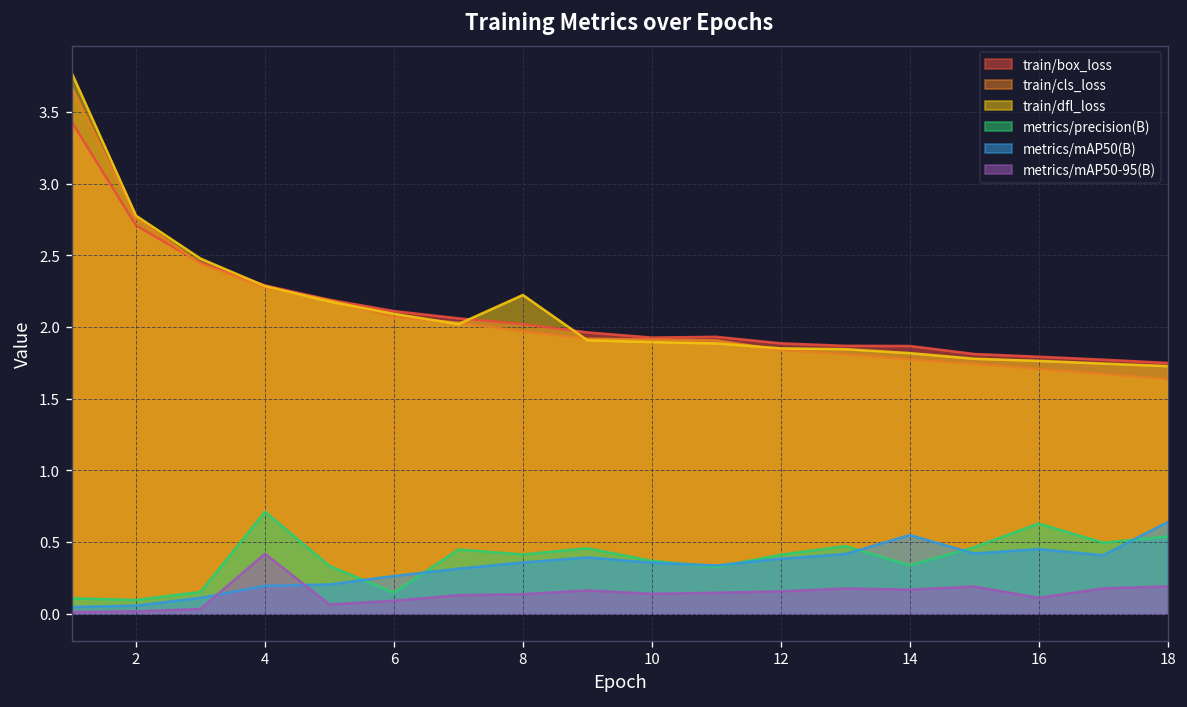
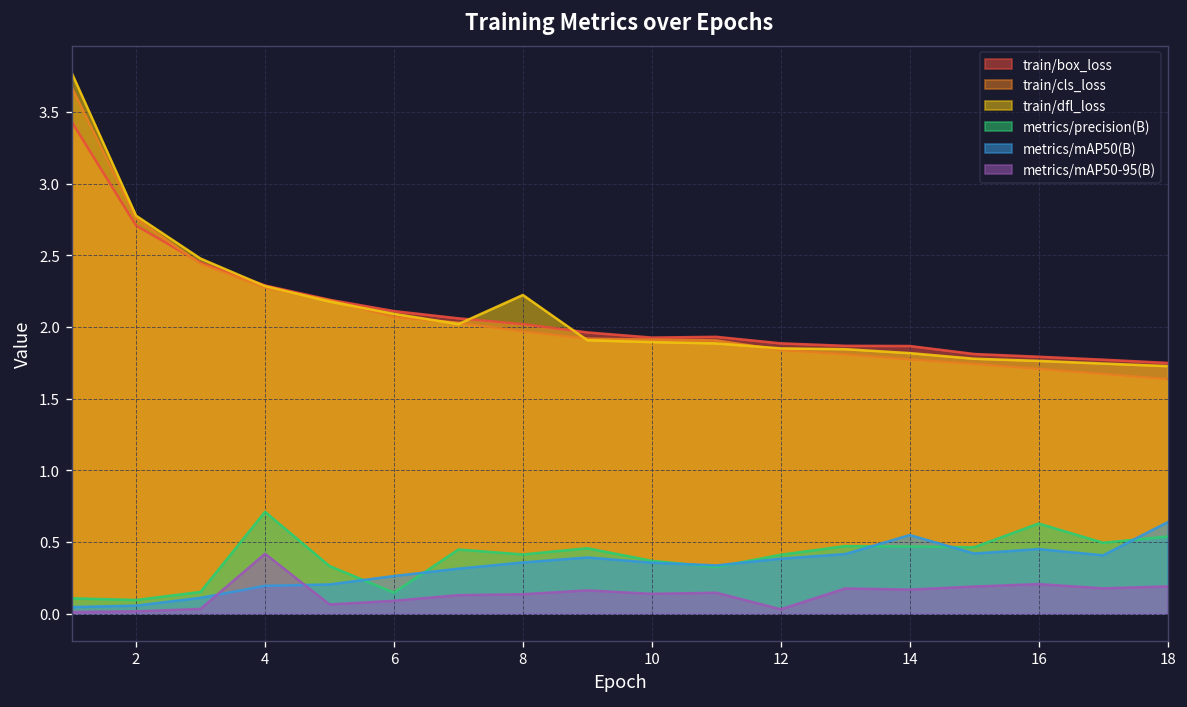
metrics/mAP50-95(B), 12: 0.16 -> 0.03
metrics/precision(B), 14: 0.34 -> 0.47
metrics/mAP50-95(B), 16: 0.11 -> 0.21
